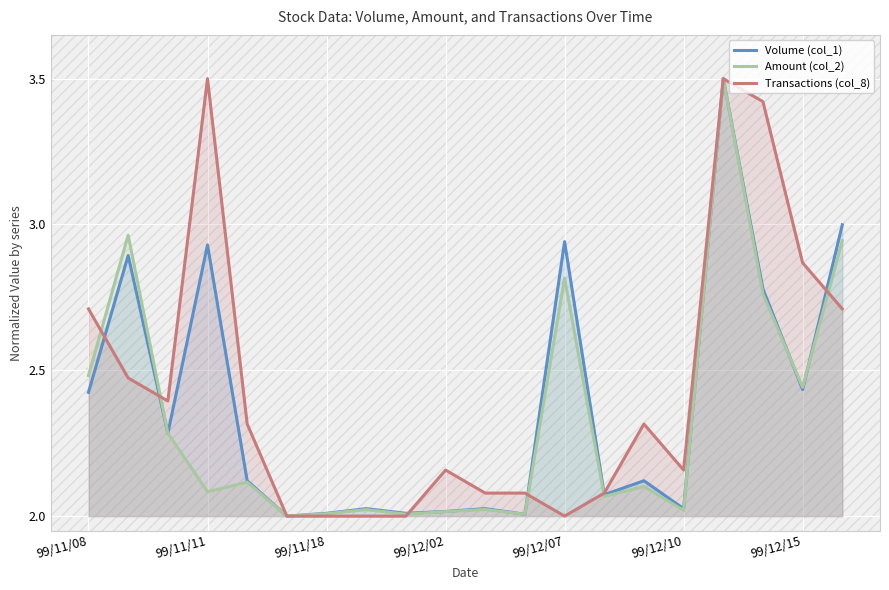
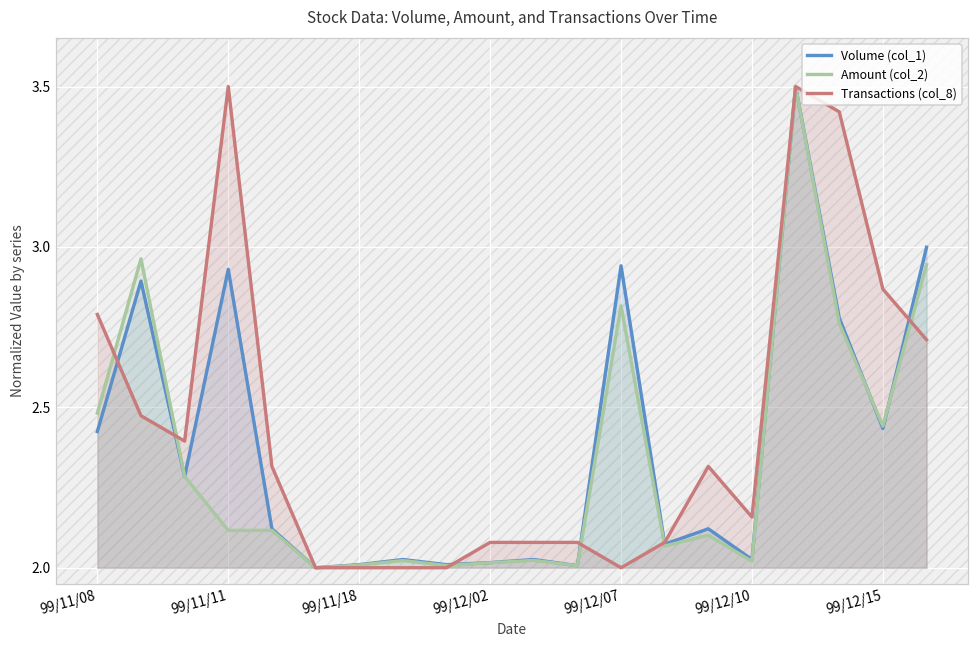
Transactions (col_8), 99/11/08: 2.71 -> 2.79
Amount (col_2), 99/11/11: 2.08 -> 2.12
Transactions (col_8), 99/12/02: 2.16 -> 2.08
